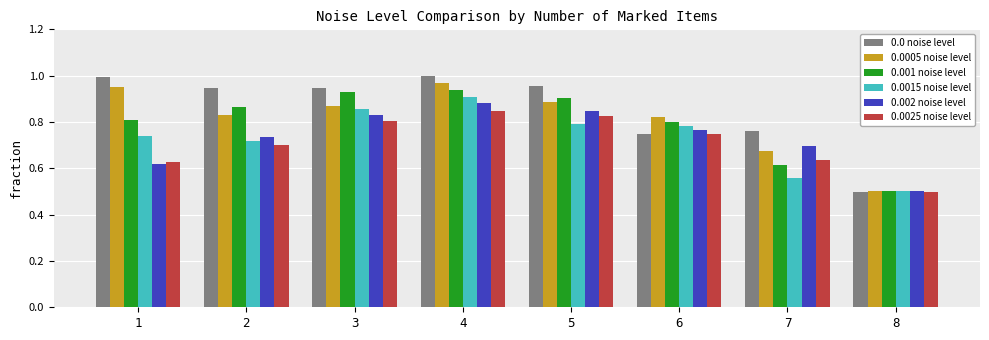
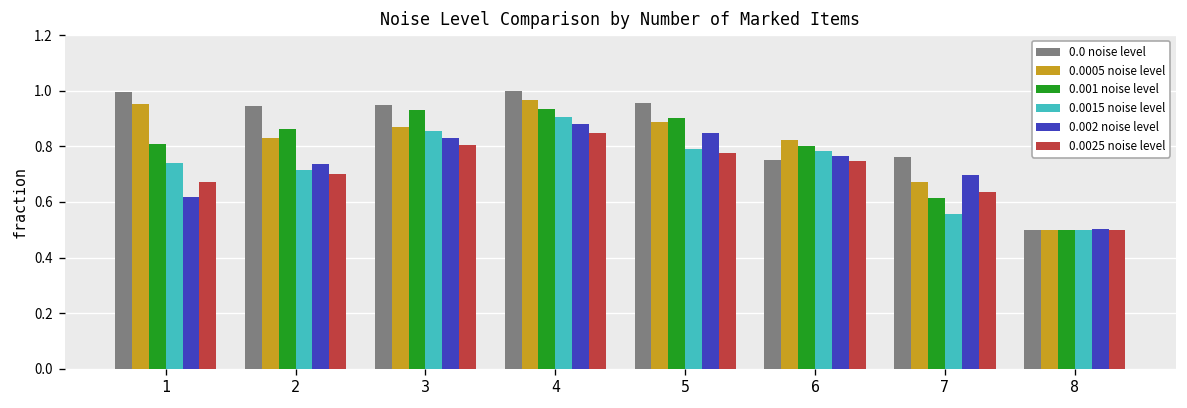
0.0025 noise level, 1: 0.63 -> 0.67
0.0025 noise level, 5: 0.83 -> 0.78
